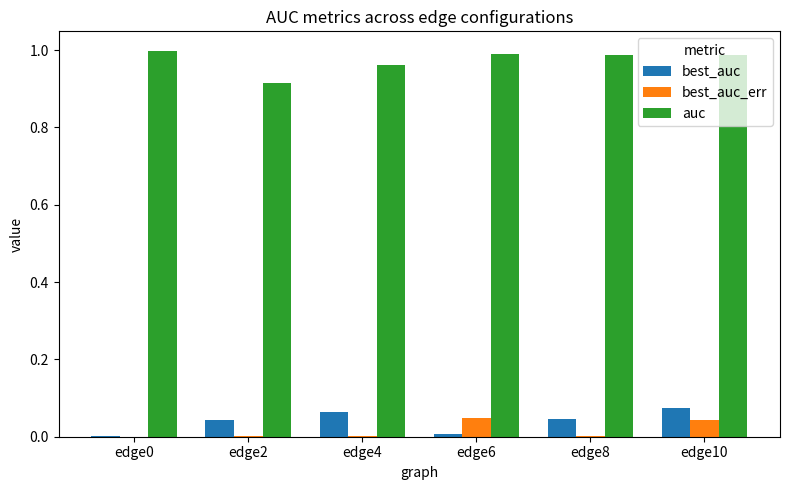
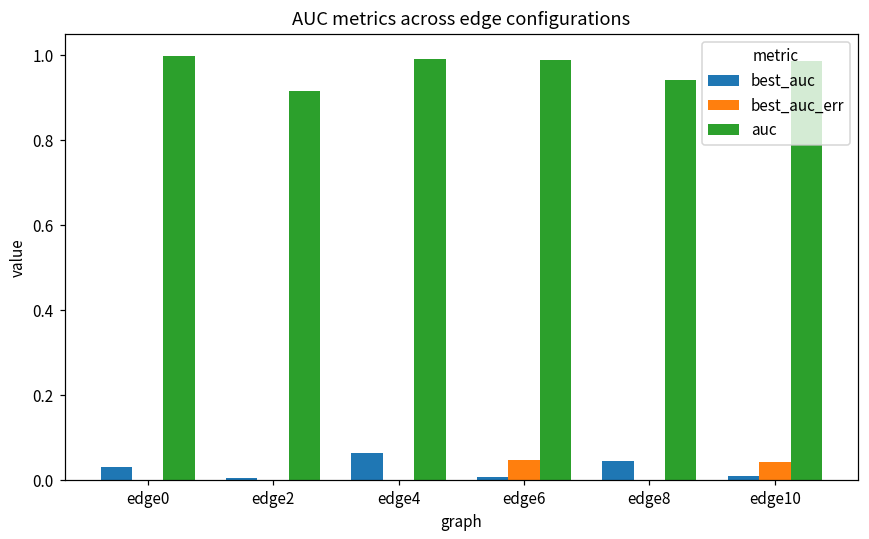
best_auc, edge0: 0.00 -> 0.03
best_auc, edge2: 0.04 -> 0.01
auc, edge4: 0.96 -> 0.99
auc, edge8: 0.99 -> 0.94
best_auc, edge10: 0.07 -> 0.01
